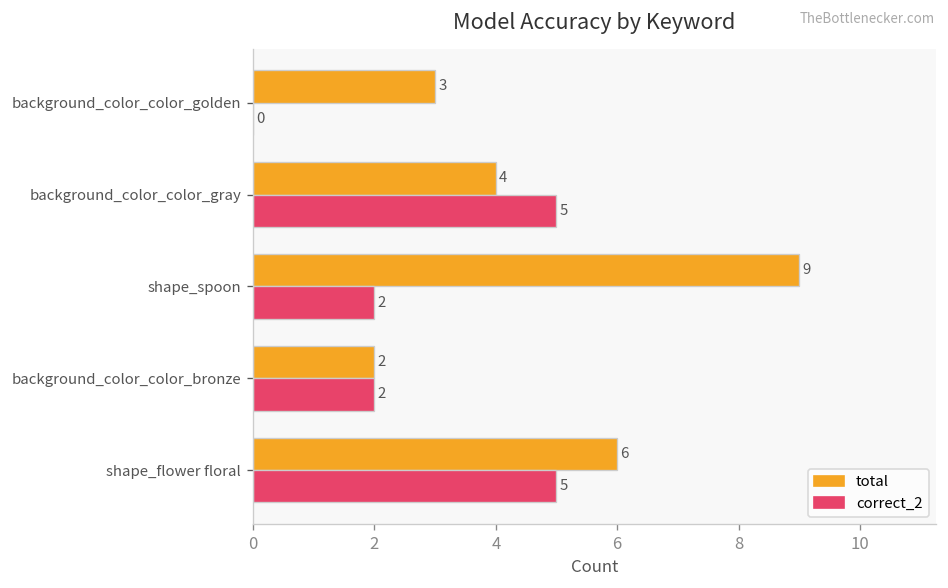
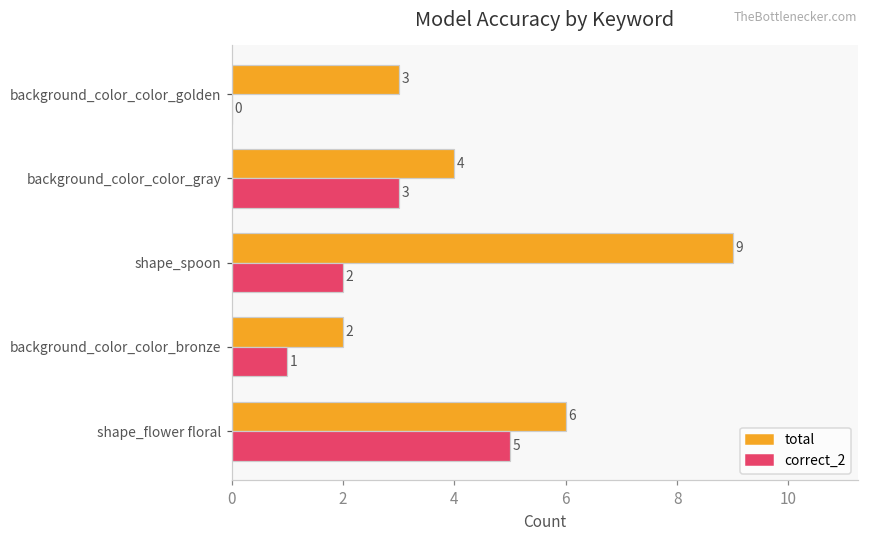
correct_2, background_color_color_gray: 5 -> 3
correct_2, background_color_color_bronze: 2 -> 1
